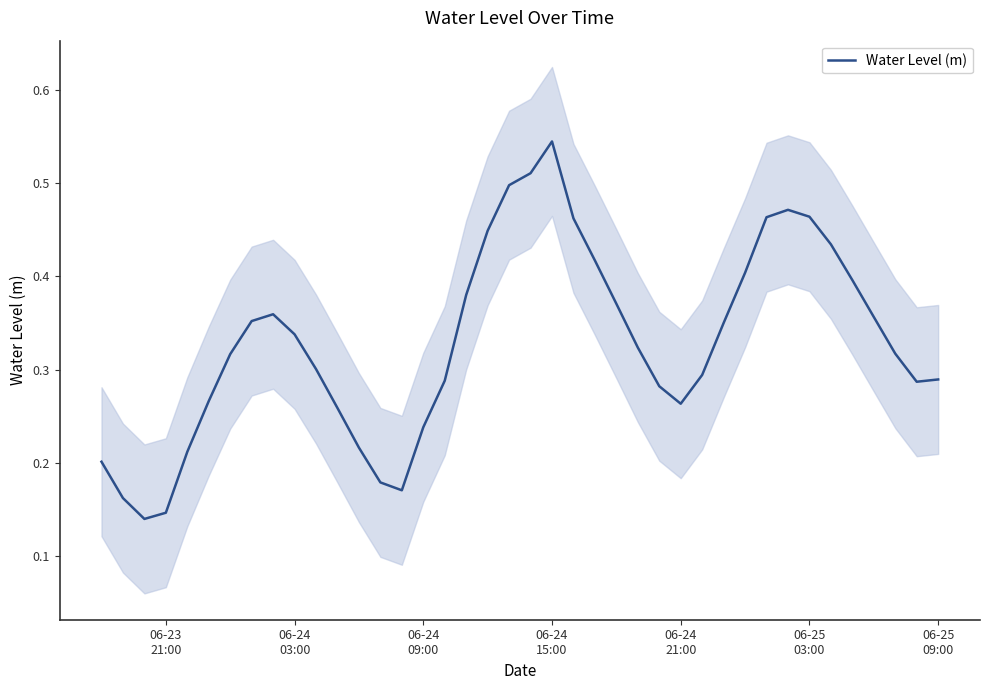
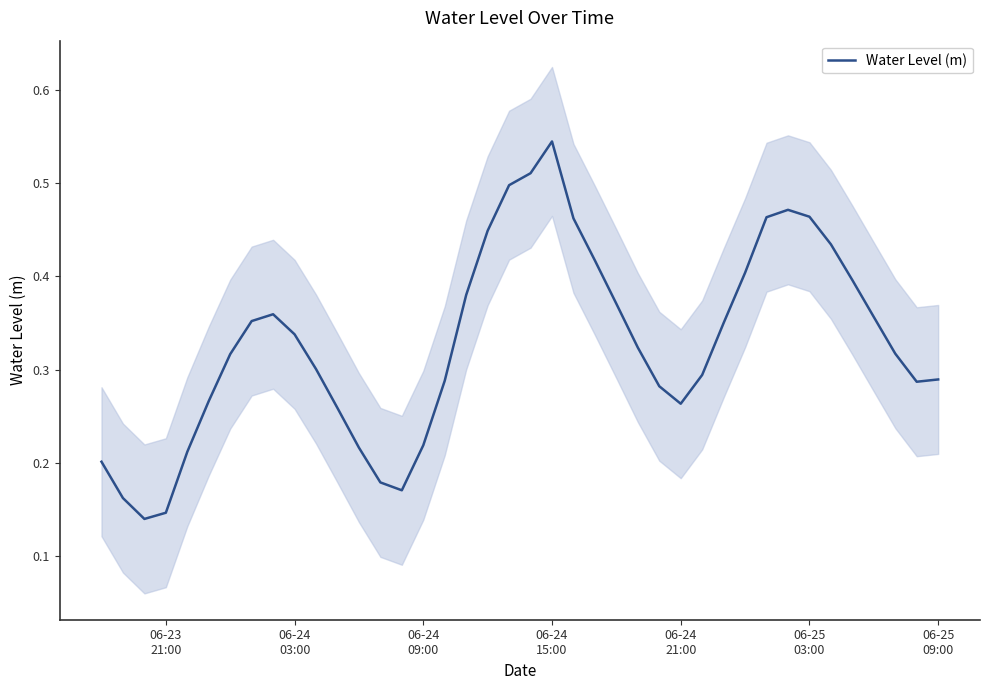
Water Level (m), 06-24 09:00: 0.24 -> 0.22
